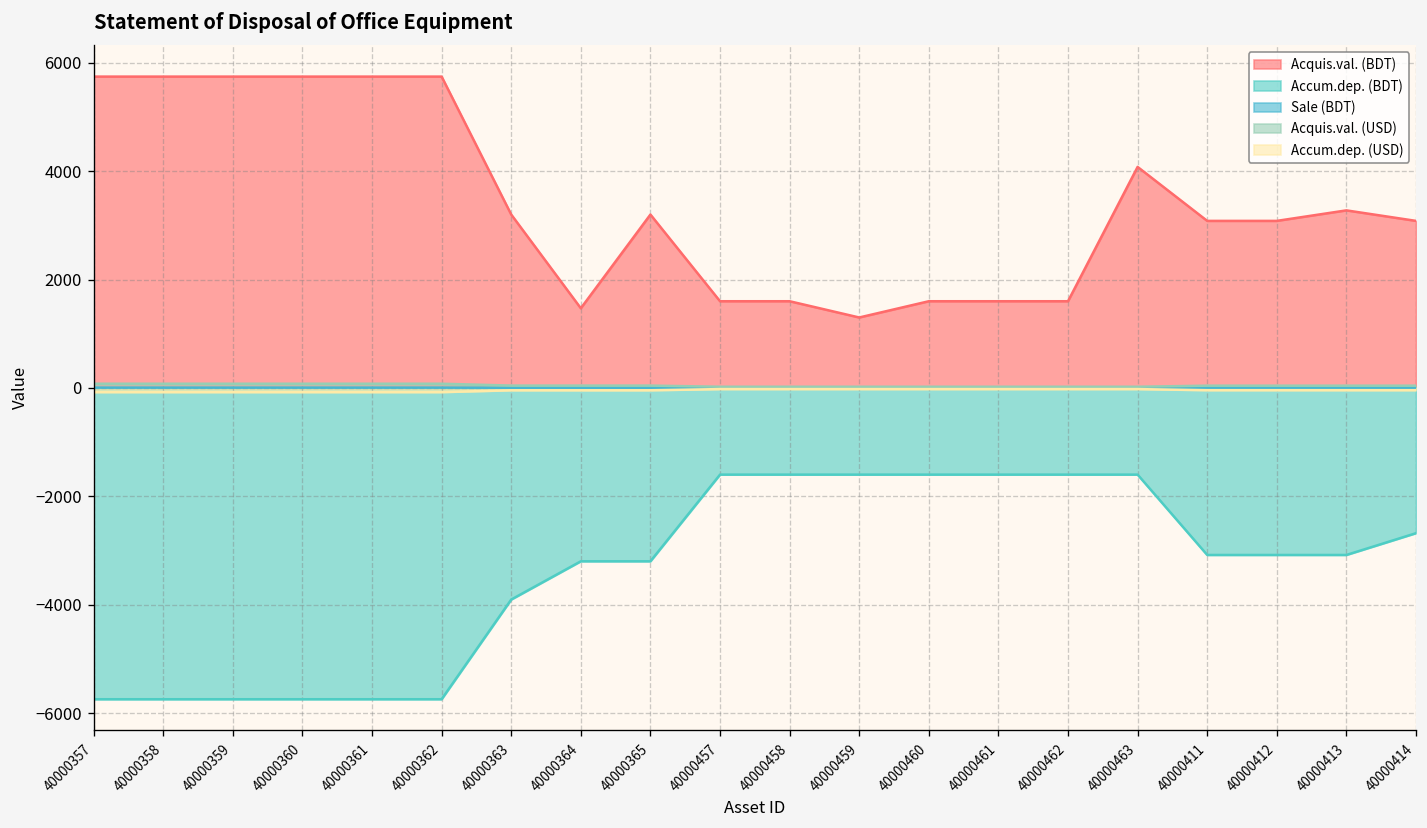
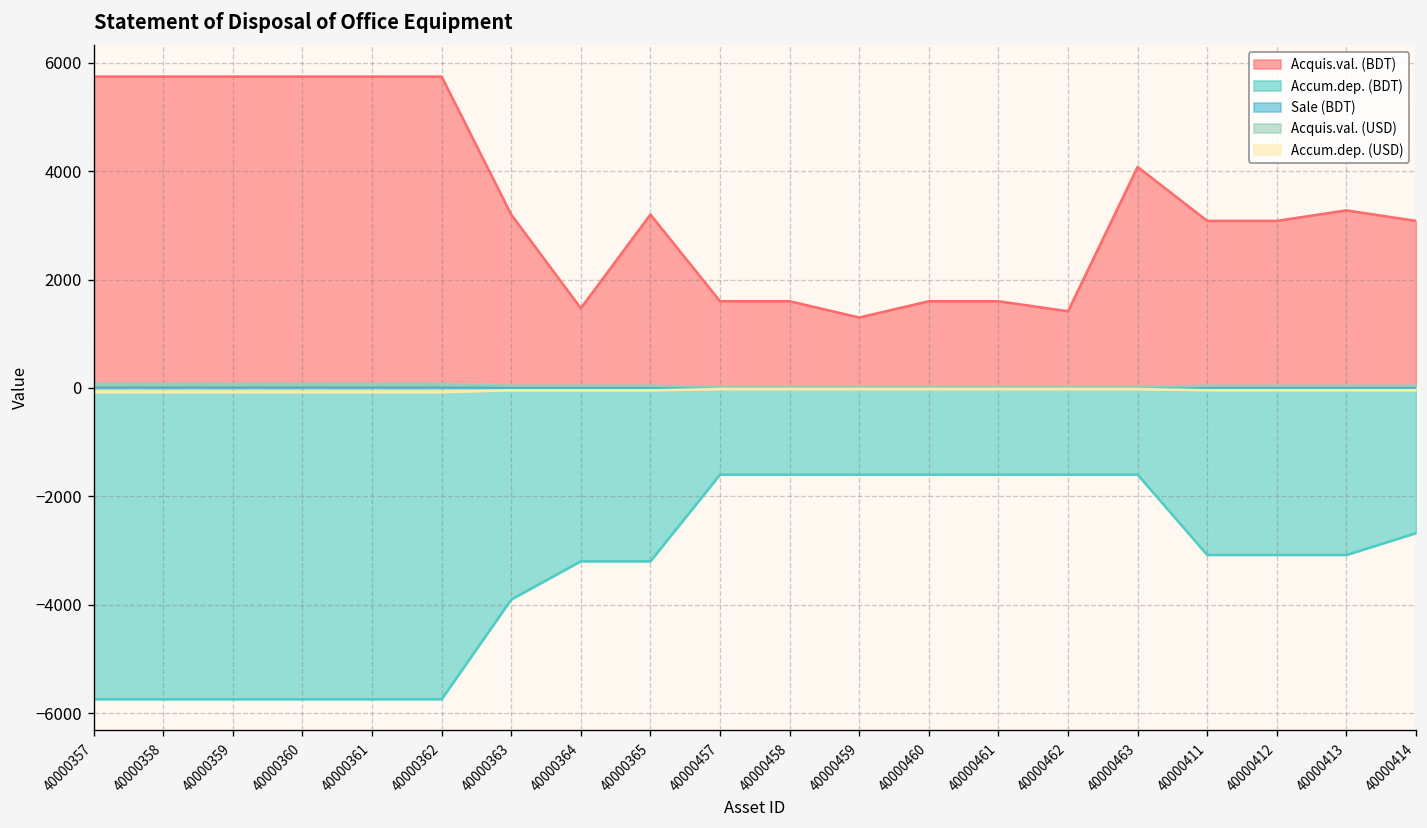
Acquis.val. (BDT), 40000462: 1600 -> 1400
